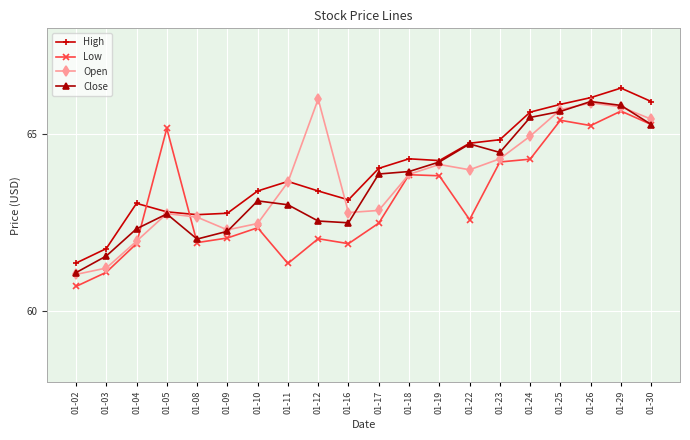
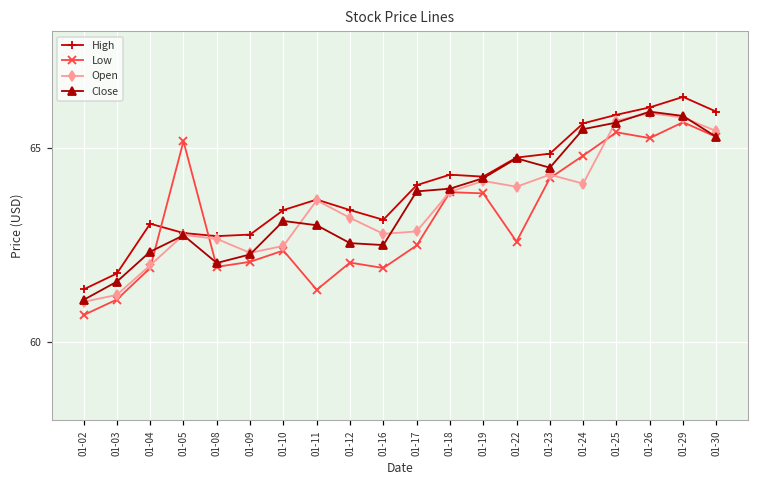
Open, 01-12: 66.0 -> 63.2
Low, 01-24: 64.3 -> 64.8
Open, 01-24: 65.0 -> 64.1
